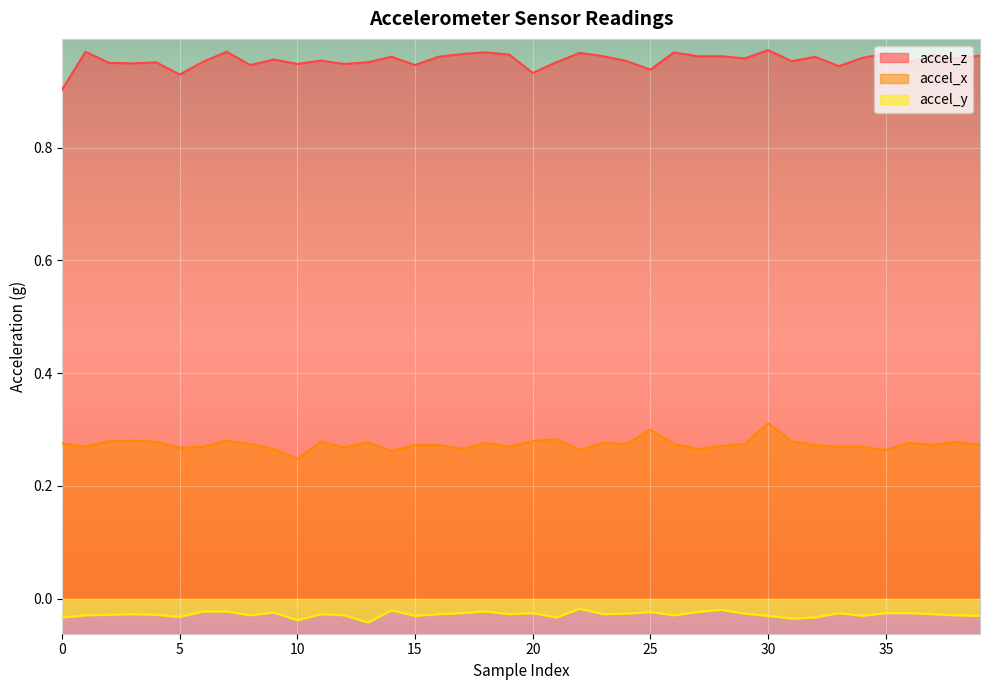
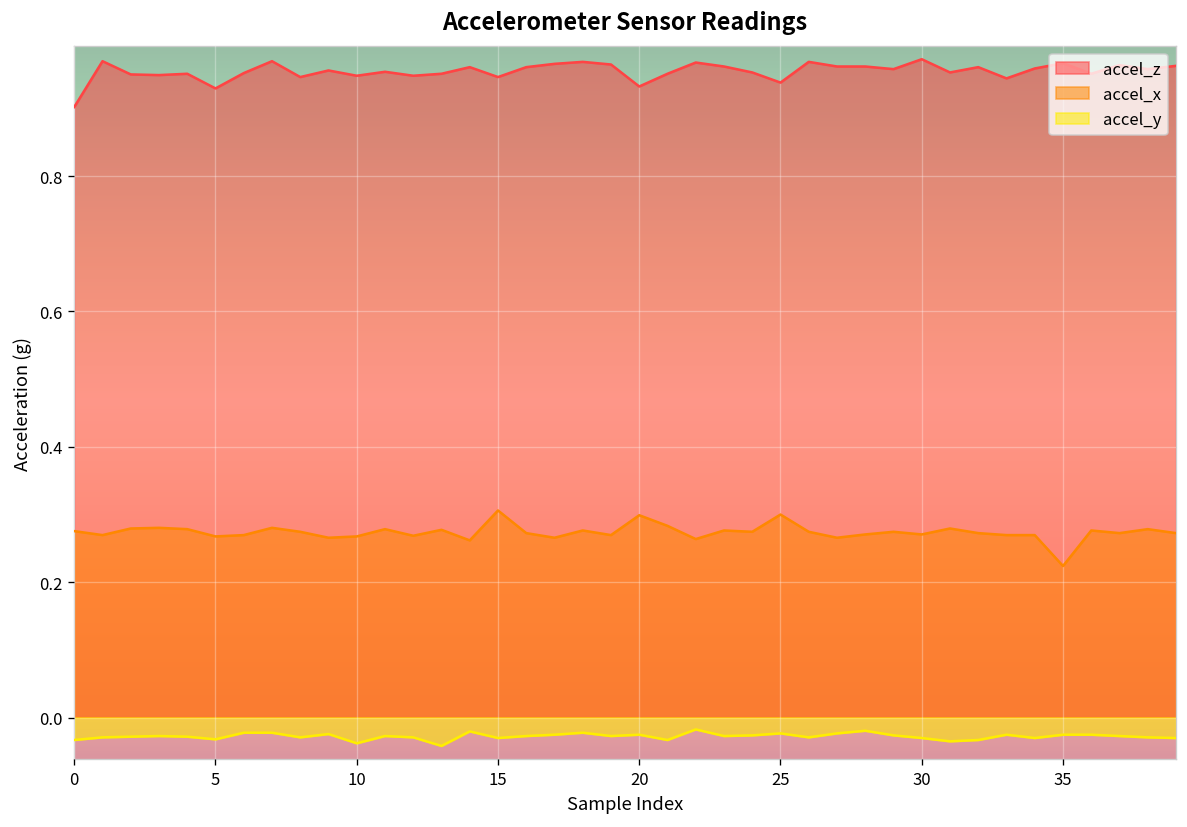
accel_x, 10: 0.25 -> 0.27
accel_x, 15: 0.27 -> 0.31
accel_x, 20: 0.28 -> 0.30
accel_x, 30: 0.31 -> 0.27
accel_x, 35: 0.26 -> 0.22
